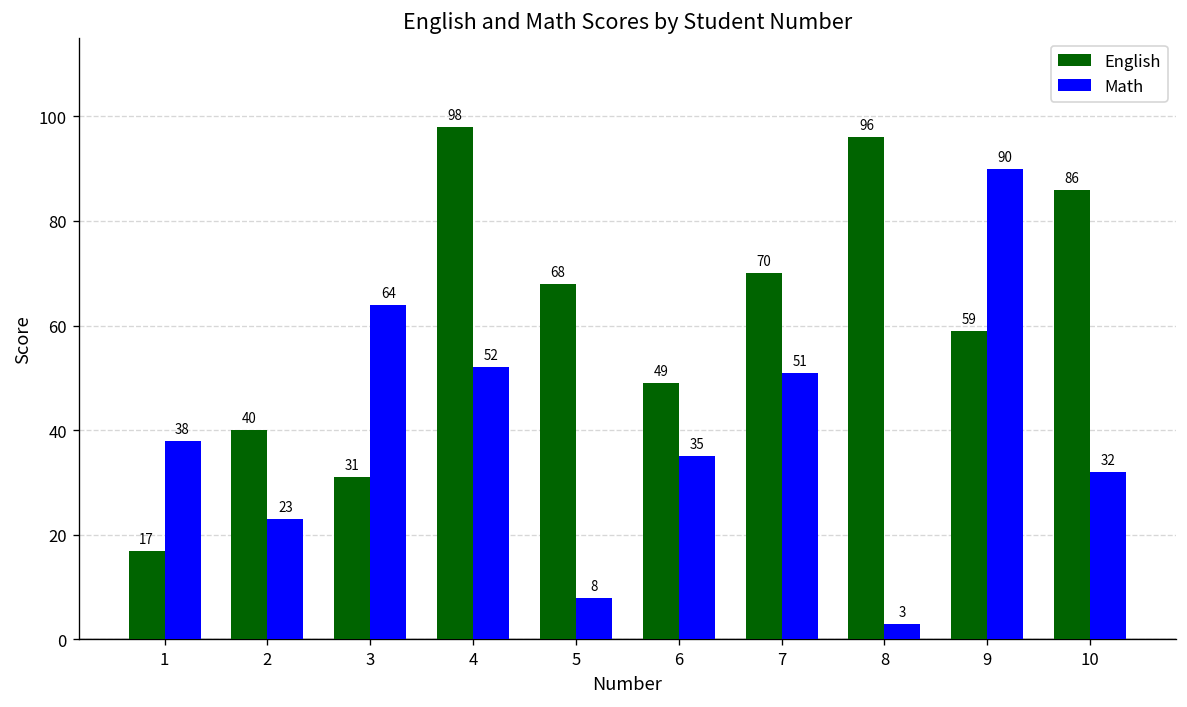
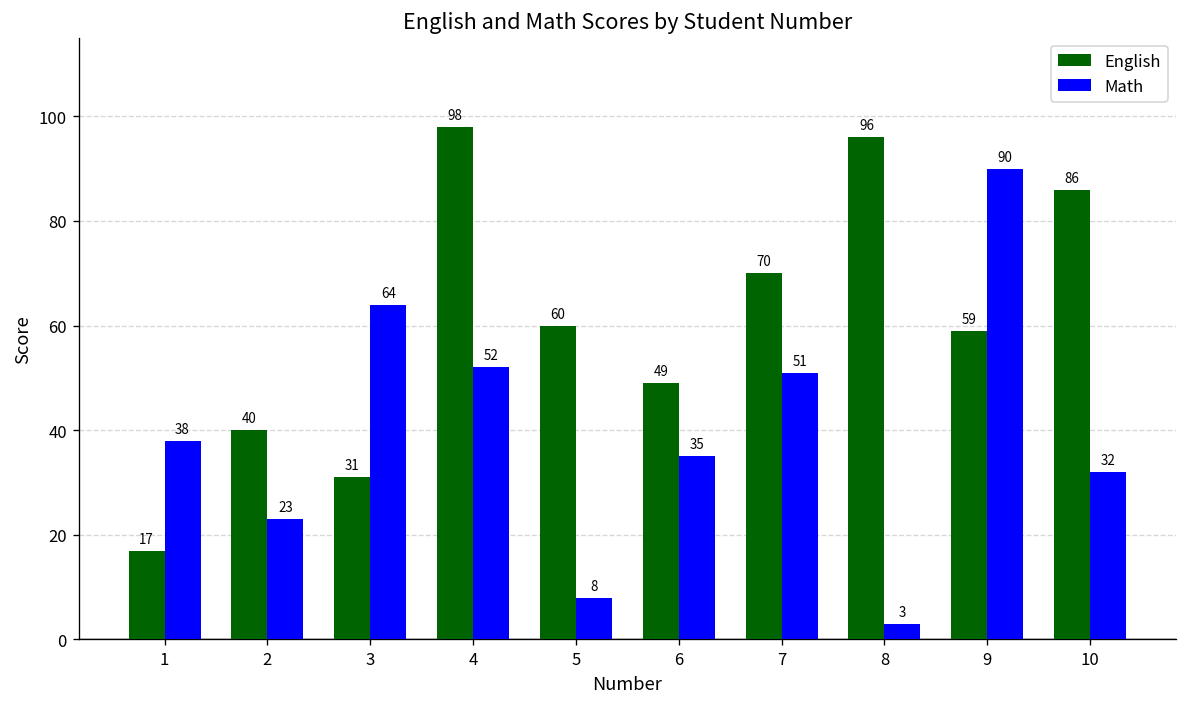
English, 5: 68 -> 60
